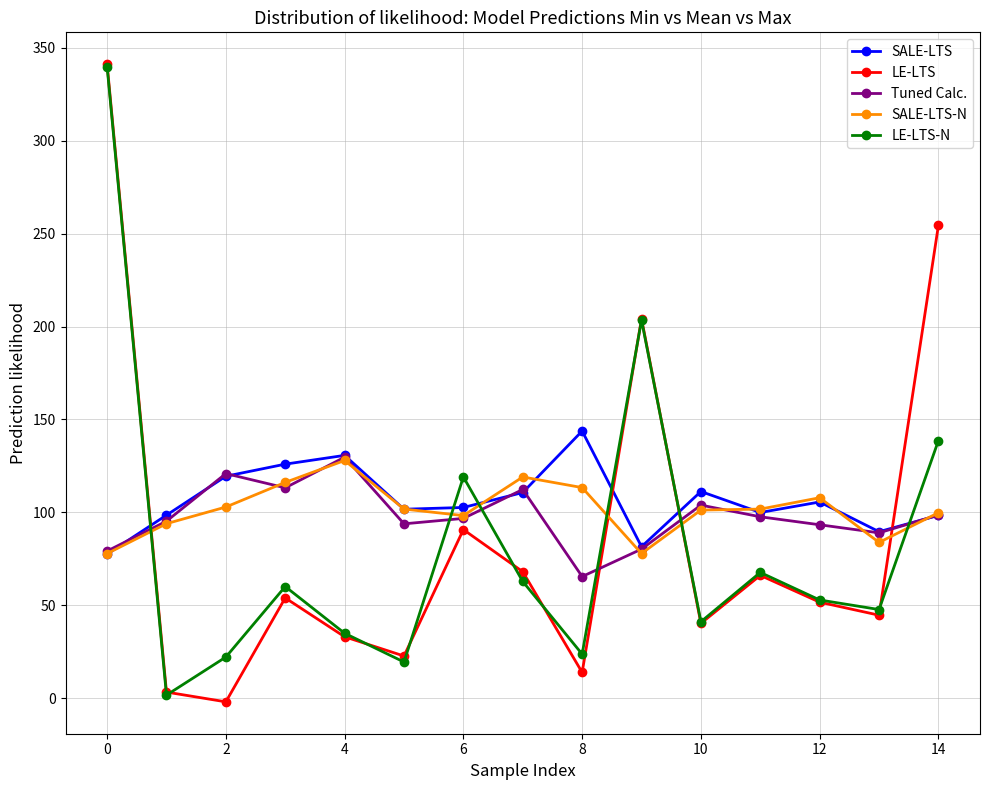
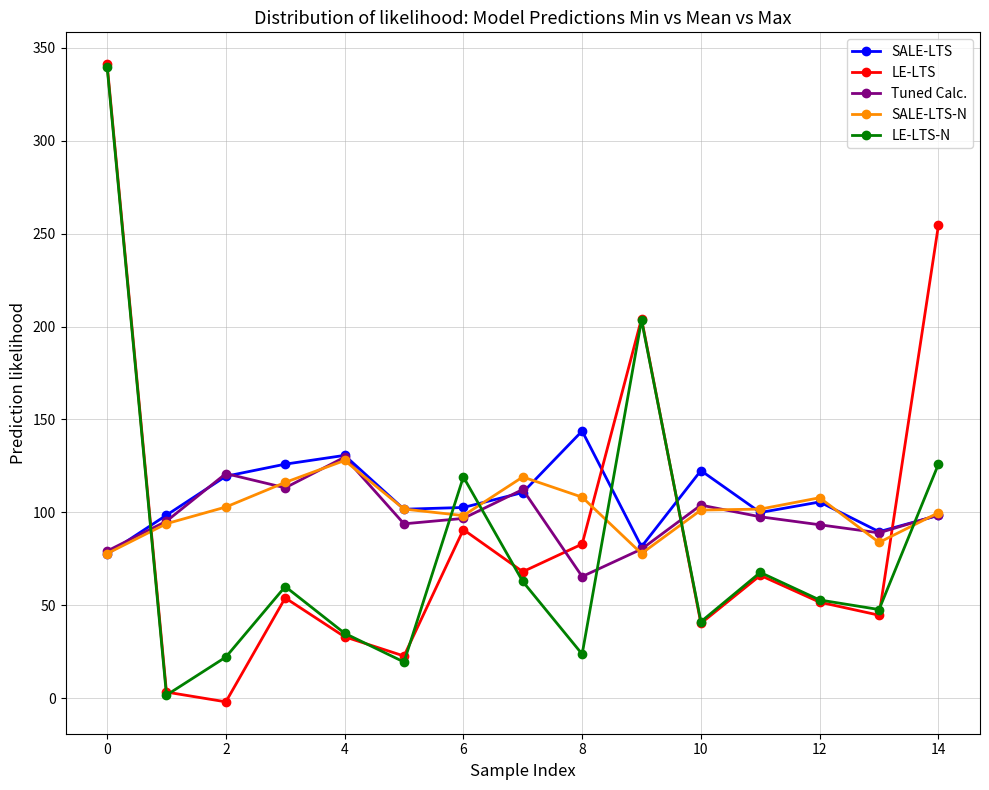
LE-LTS, 8: 14 -> 83
SALE-LTS-N, 8: 113 -> 108
SALE-LTS, 10: 111 -> 122
LE-LTS-N, 14: 139 -> 126
